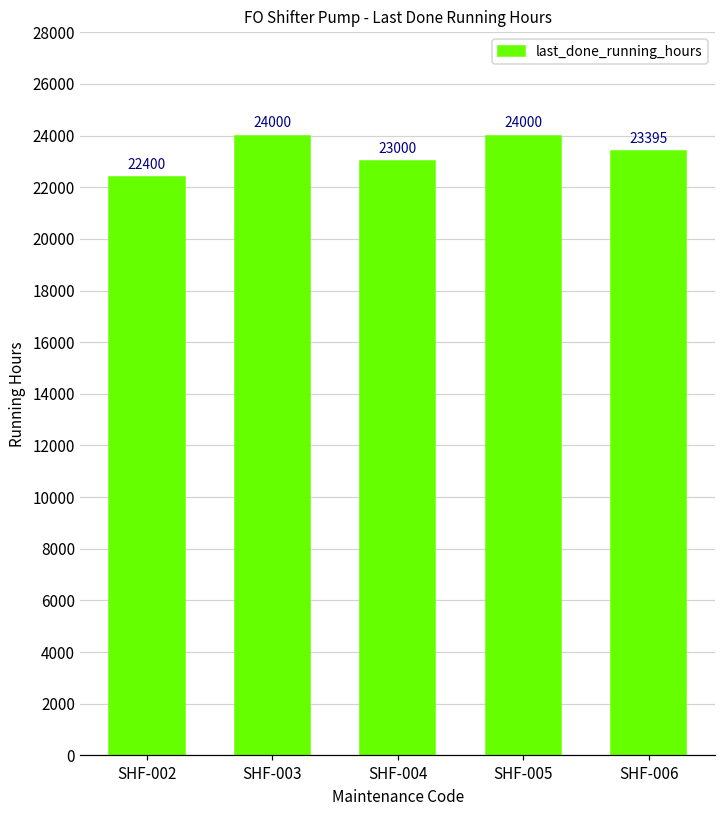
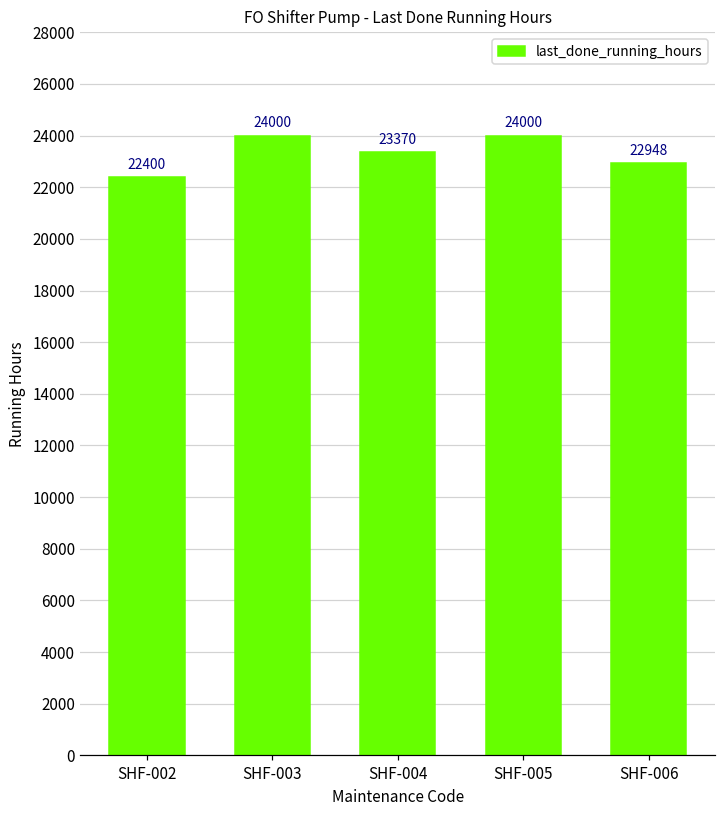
SHF-004: 23000 -> 23370
SHF-006: 23395 -> 22948
